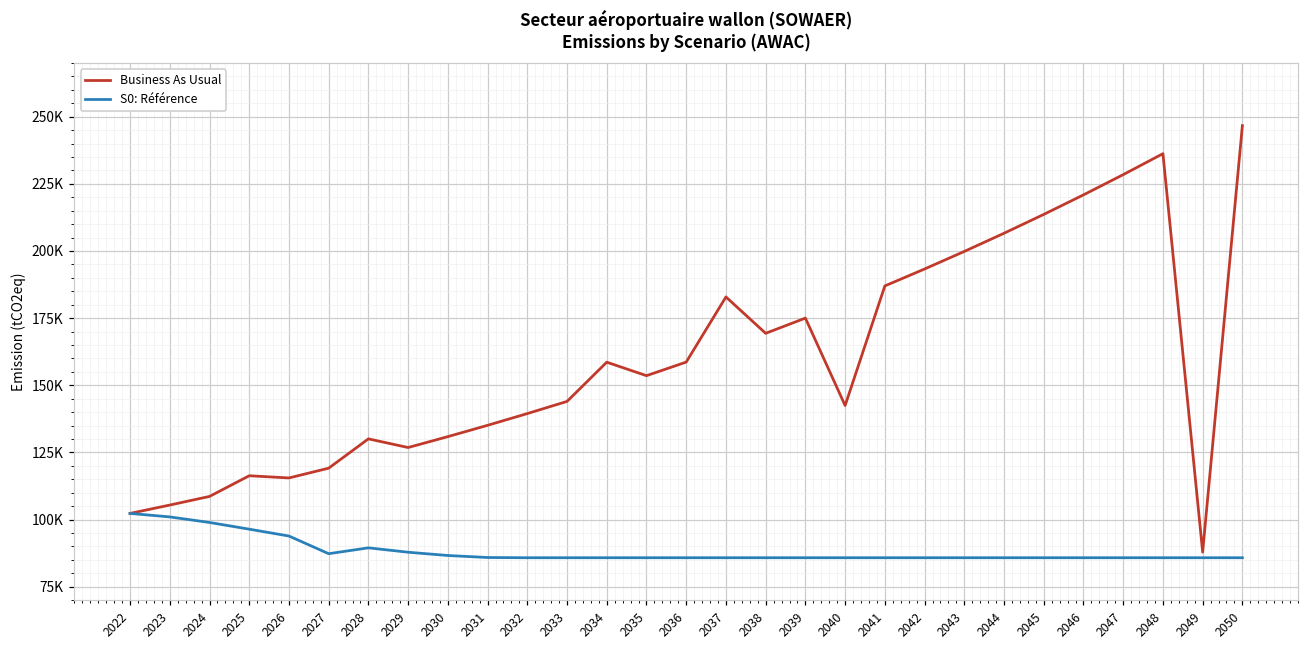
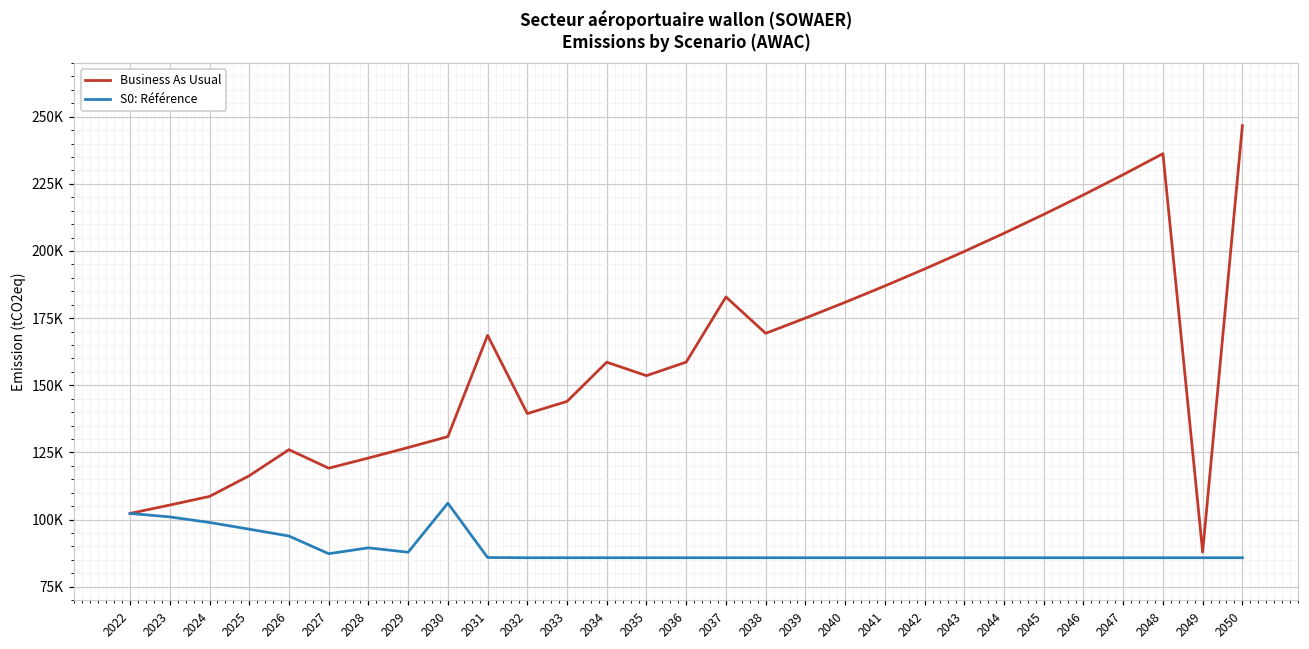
Business As Usual, 2026: 116000 -> 126000
Business As Usual, 2028: 130000 -> 123000
S0: Référence, 2030: 87000 -> 106000
Business As Usual, 2031: 135000 -> 169000
Business As Usual, 2040: 142000 -> 181000
